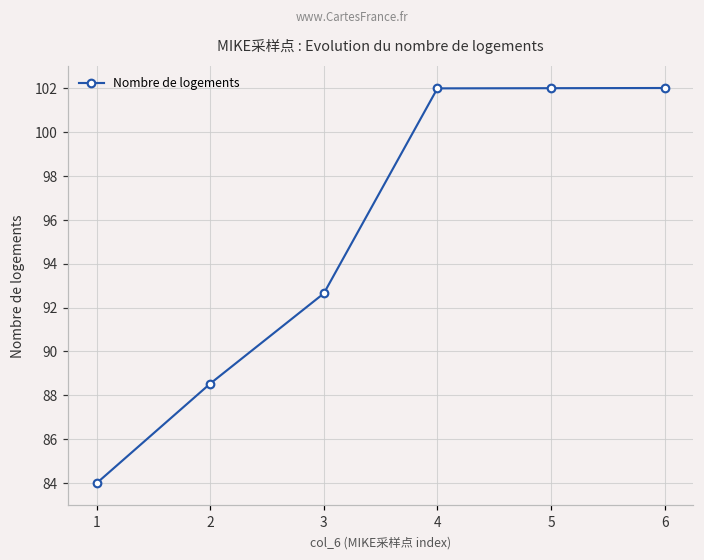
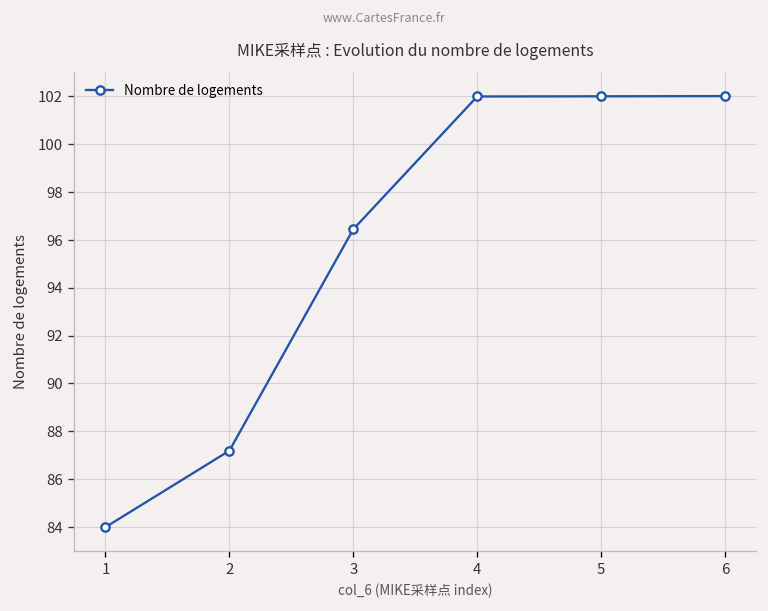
2: 88.5 -> 87.2
3: 92.6 -> 96.4
